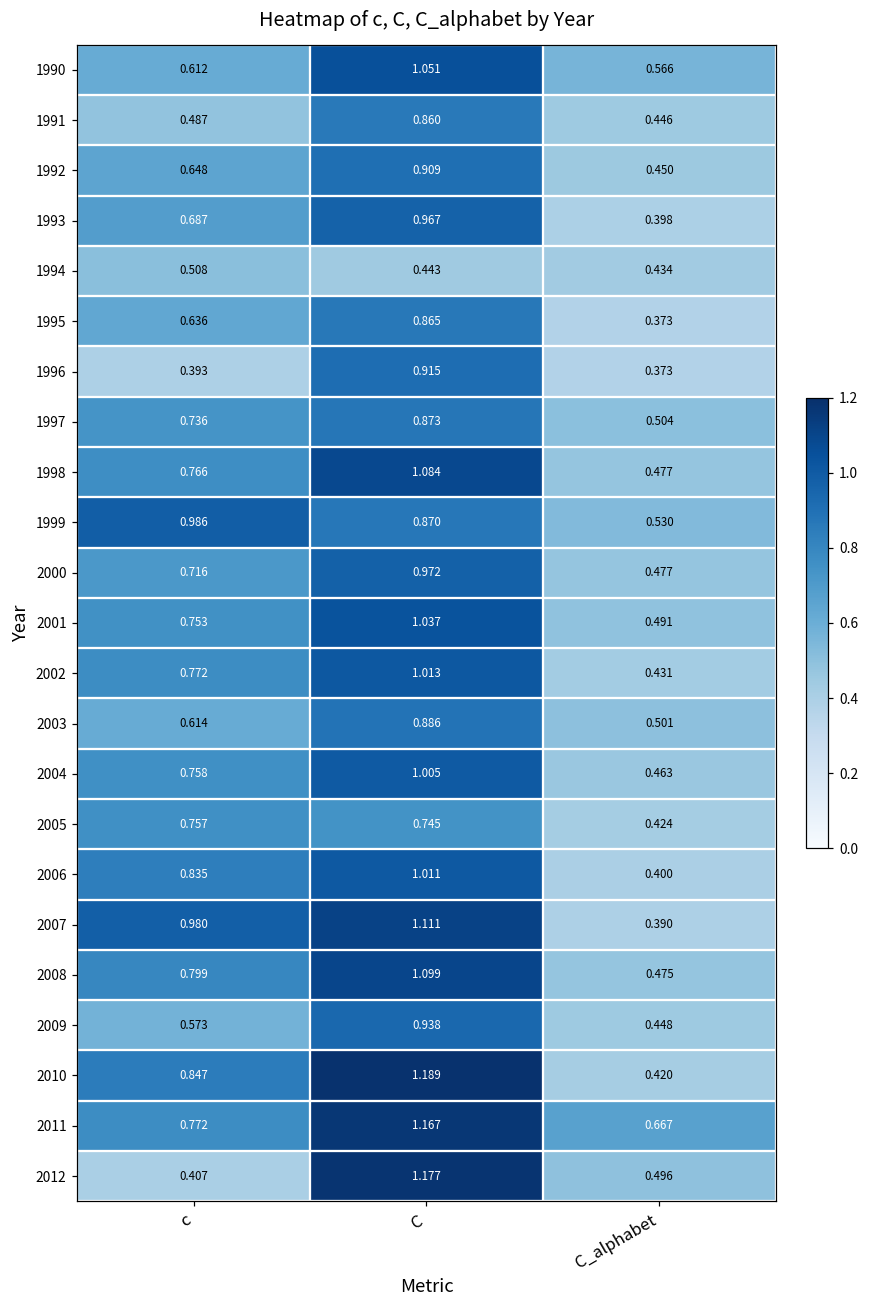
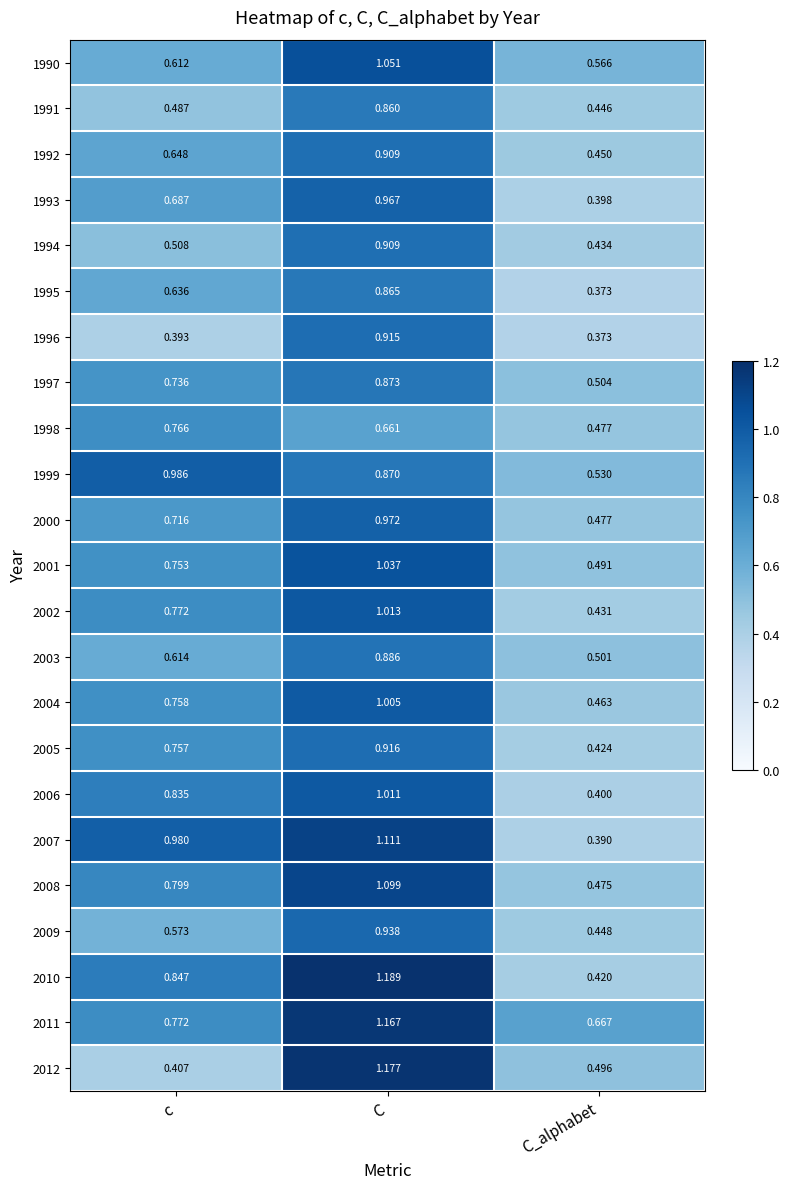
1994, C: 0.443 -> 0.909
1998, C: 1.084 -> 0.661
2005, C: 0.745 -> 0.916
